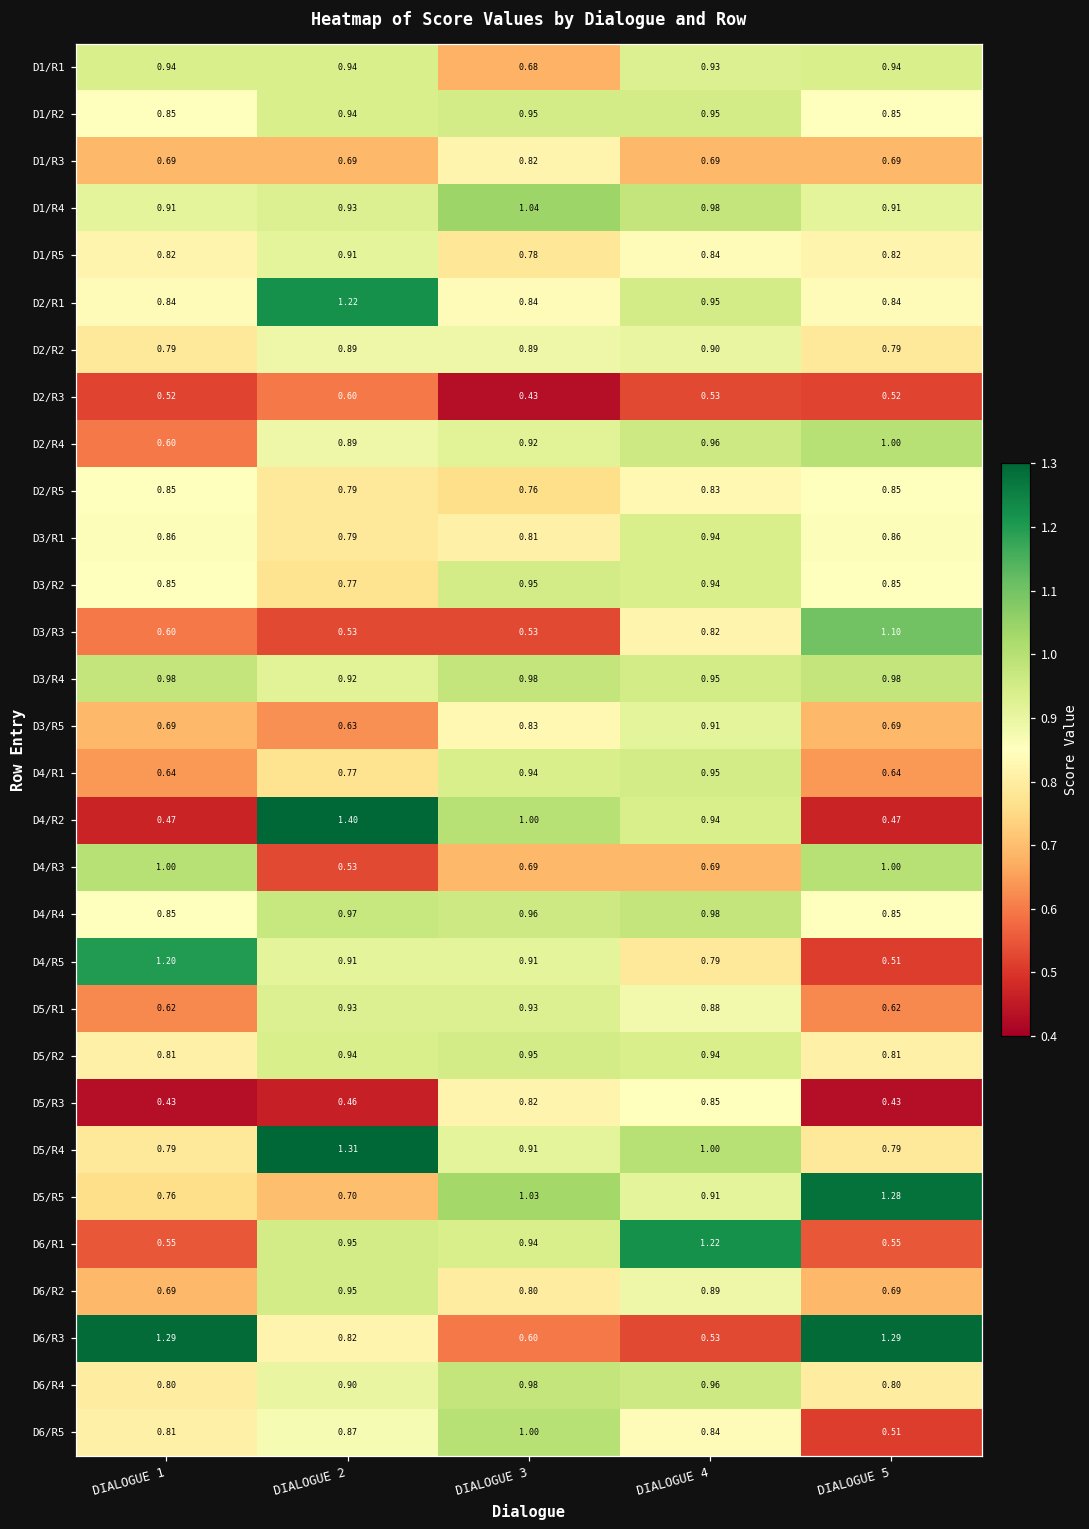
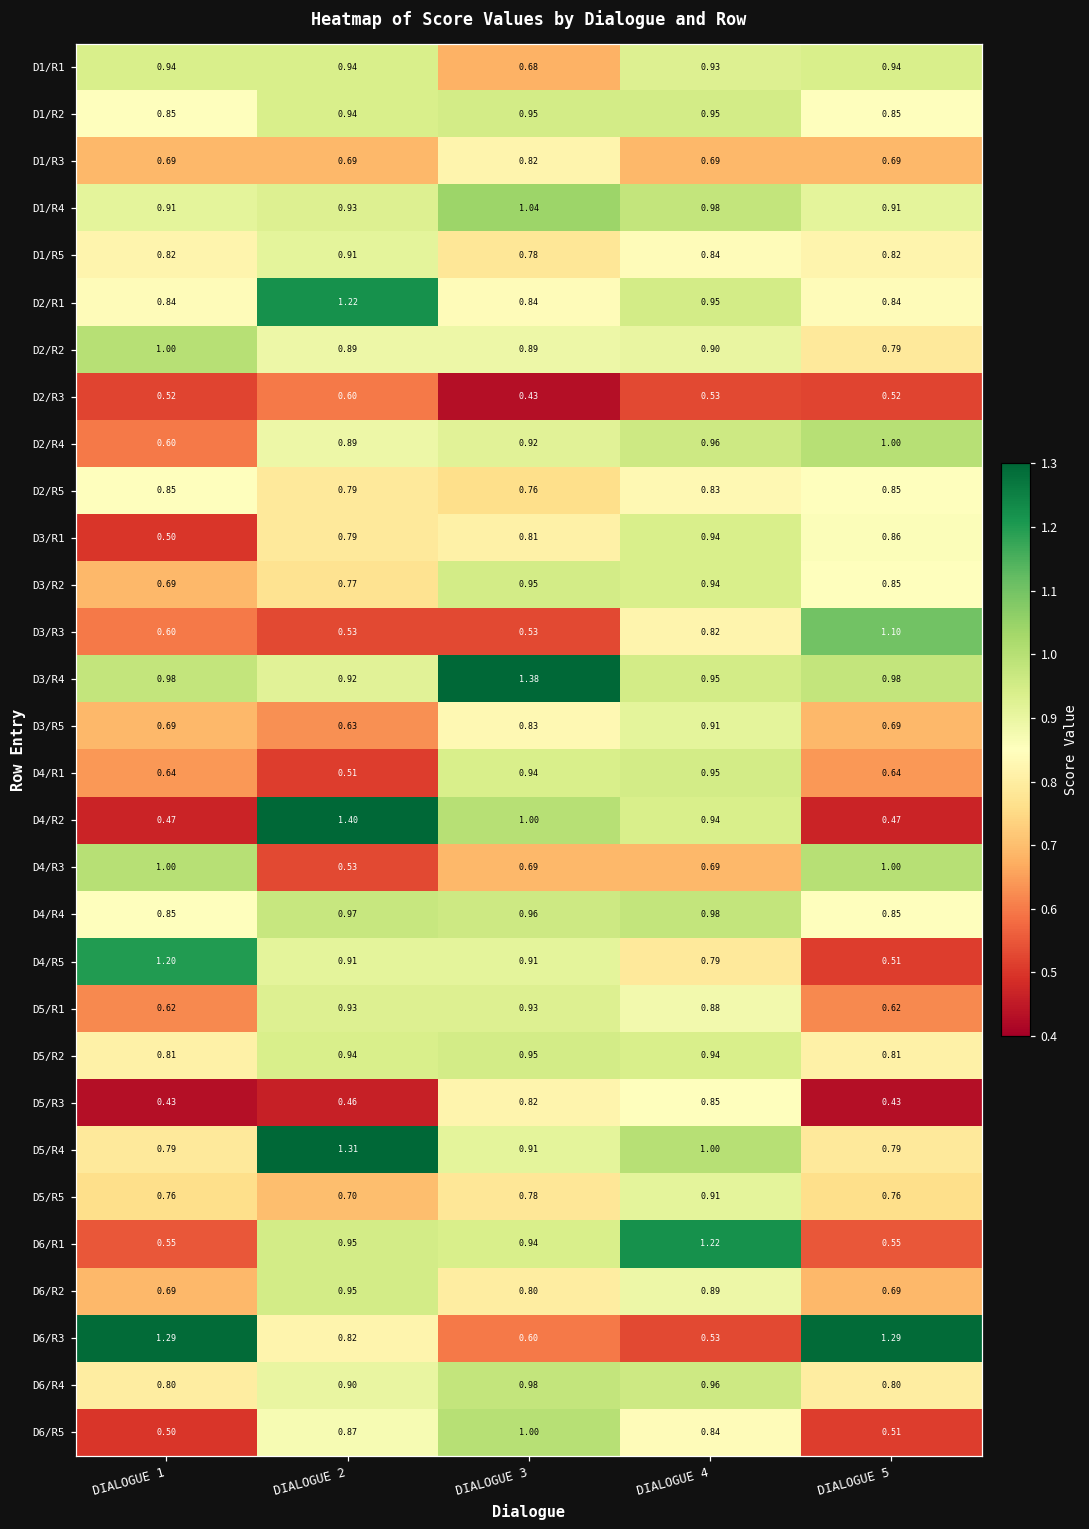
D2/R2, DIALOGUE 1: 0.79 -> 1.00
D3/R1, DIALOGUE 1: 0.86 -> 0.50
D3/R2, DIALOGUE 1: 0.85 -> 0.69
D3/R4, DIALOGUE 3: 0.98 -> 1.38
D4/R1, DIALOGUE 2: 0.77 -> 0.51
D5/R5, DIALOGUE 3: 1.03 -> 0.78
D5/R5, DIALOGUE 5: 1.28 -> 0.76
D6/R5, DIALOGUE 1: 0.81 -> 0.50
